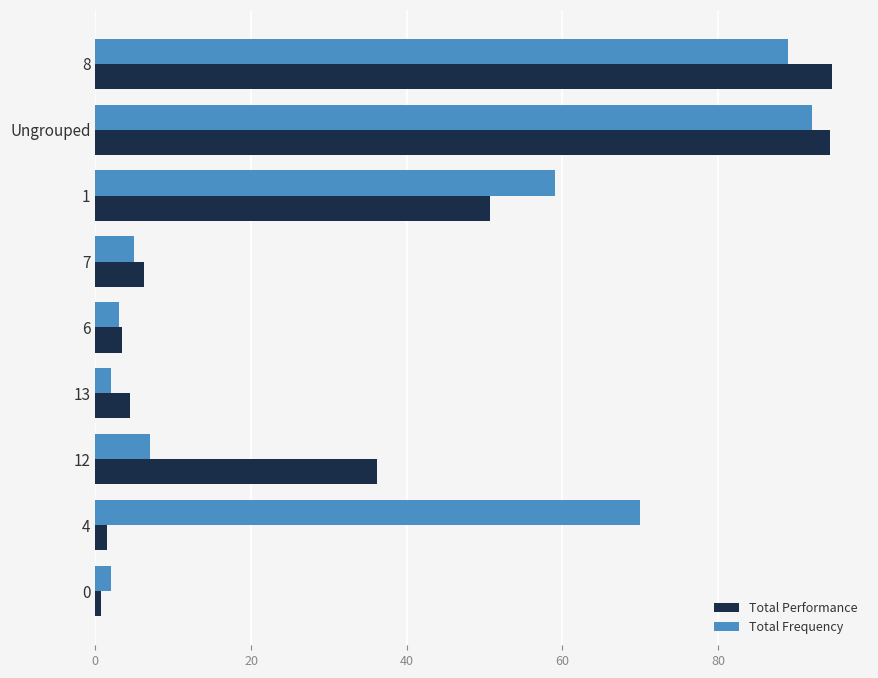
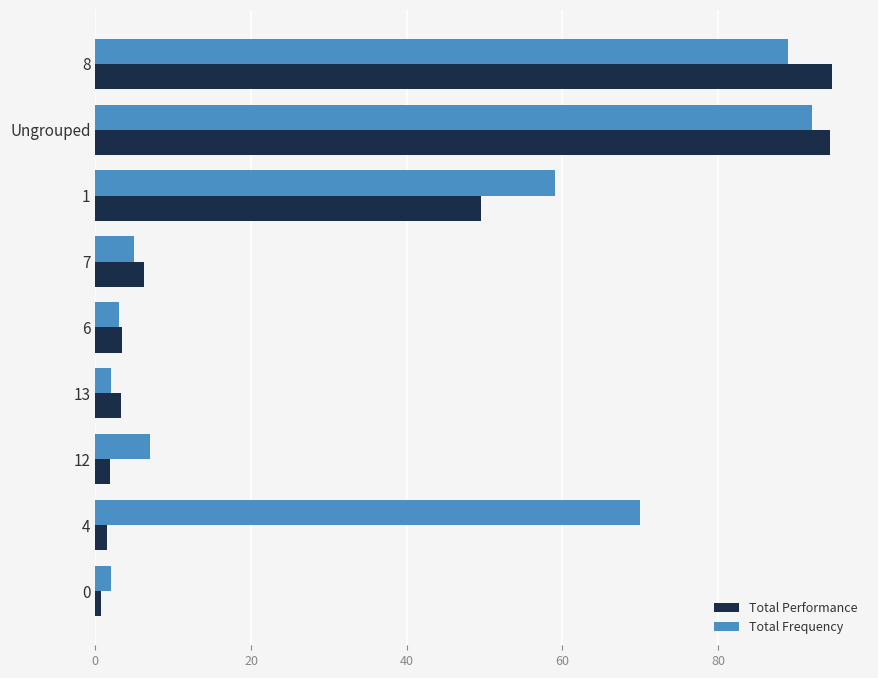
Total Performance, 1: 51 -> 50
Total Performance, 13: 4 -> 3
Total Performance, 12: 36 -> 2
